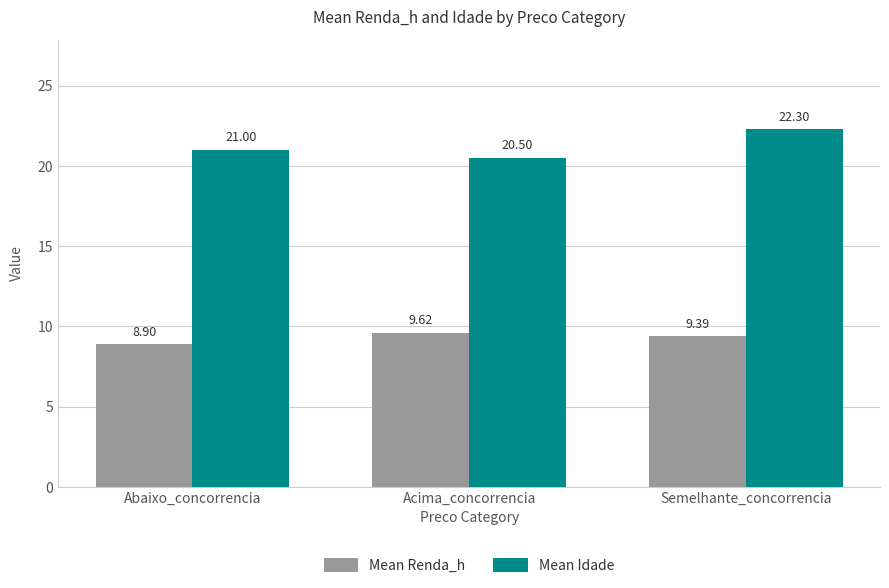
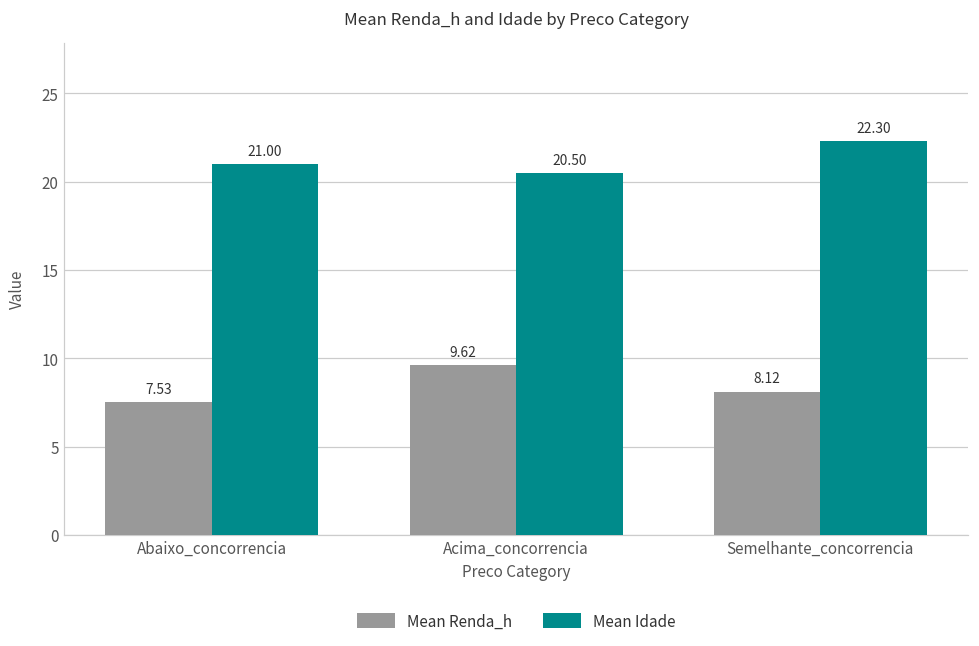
Mean Renda_h, Abaixo_concorrencia: 8.90 -> 7.53
Mean Renda_h, Semelhante_concorrencia: 9.39 -> 8.12
